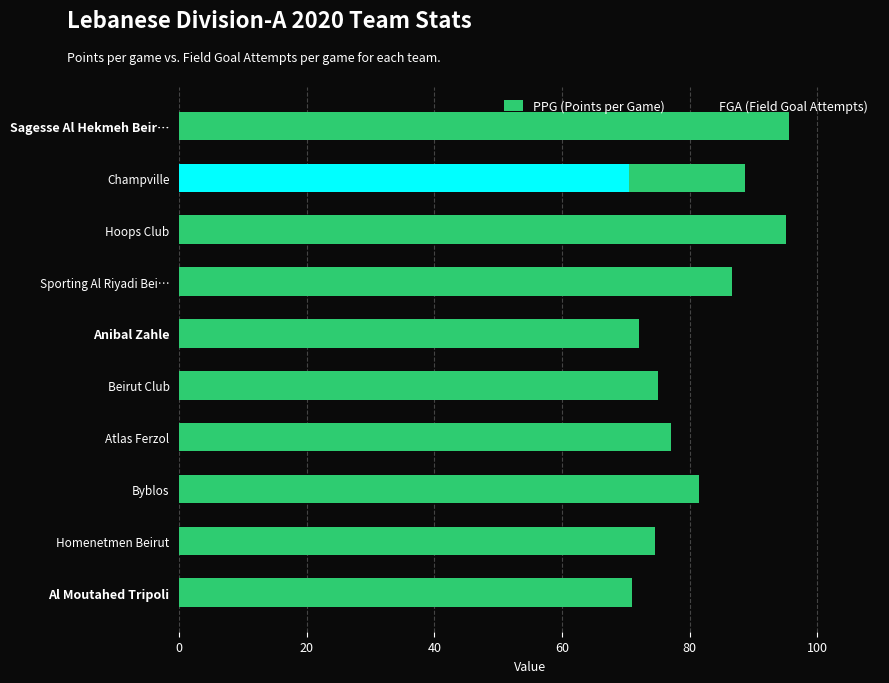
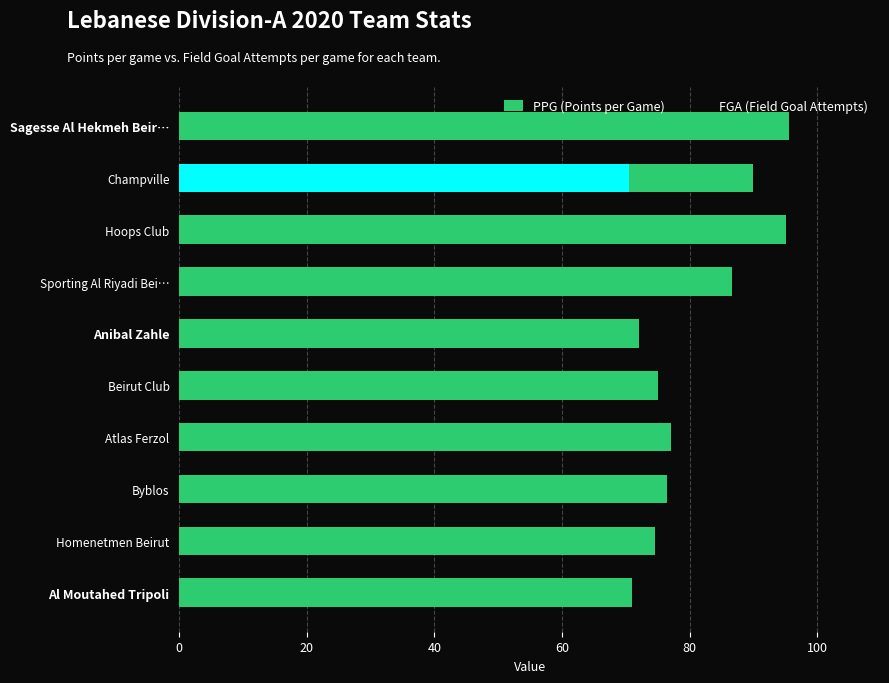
PPG (Points per Game), Champville: 89 -> 90
PPG (Points per Game), Byblos: 82 -> 76
